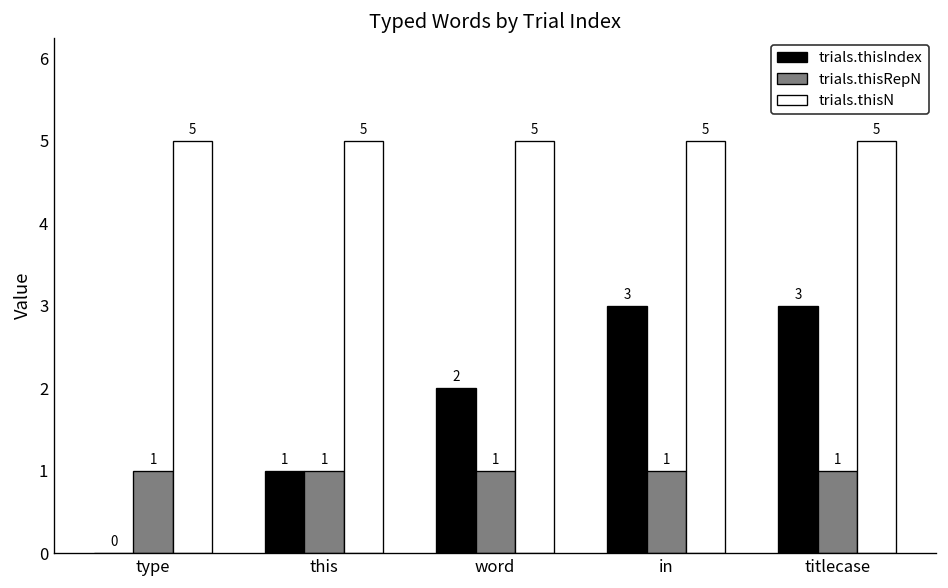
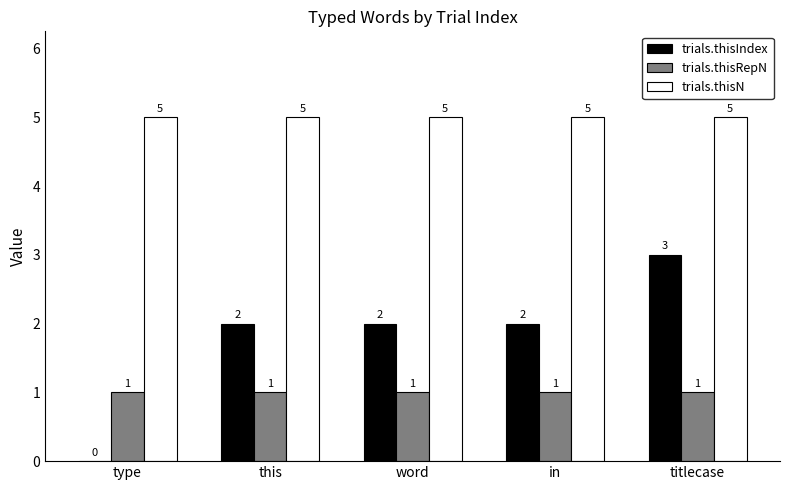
trials.thisIndex, this: 1 -> 2
trials.thisIndex, in: 3 -> 2
